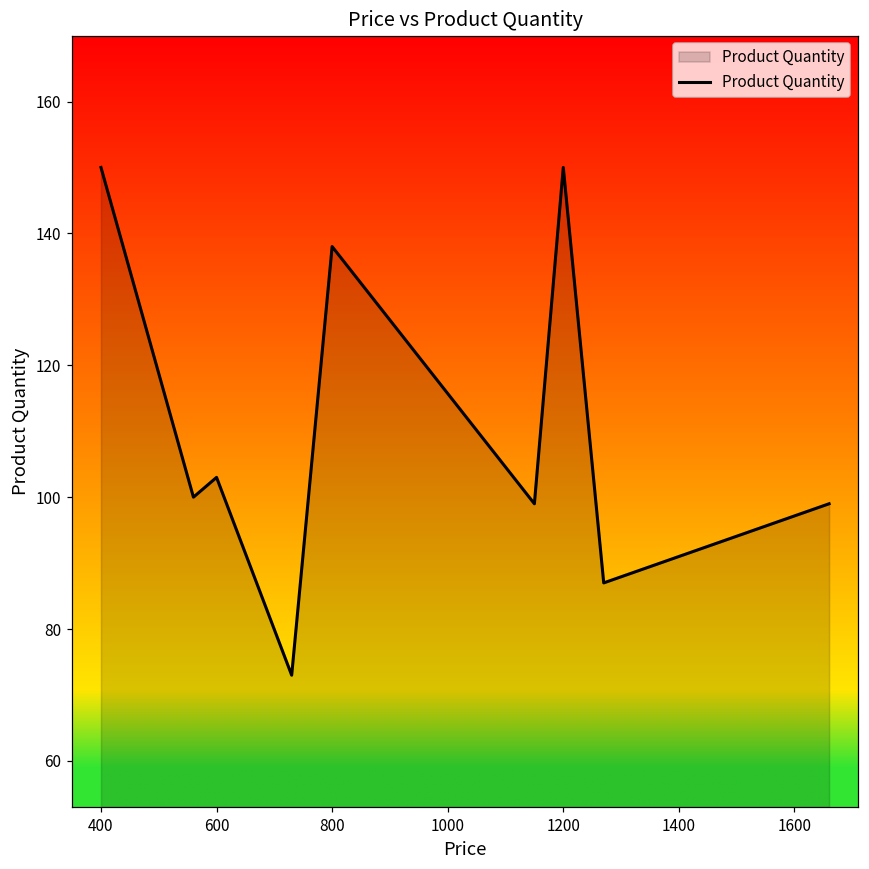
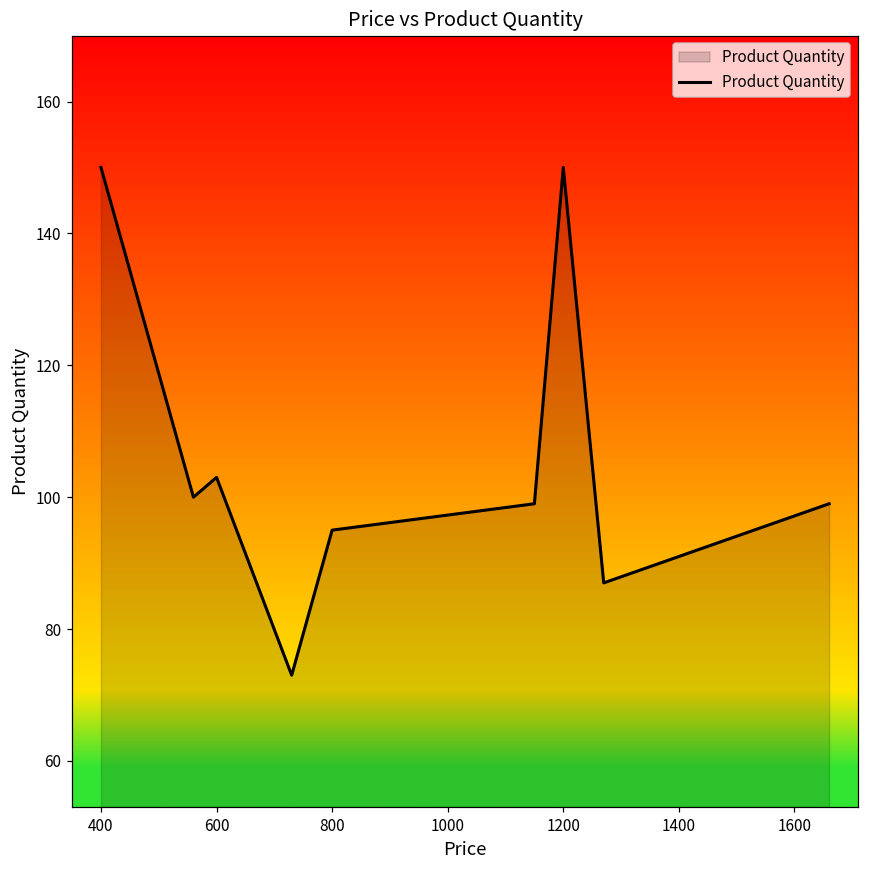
800: 138 -> 95
